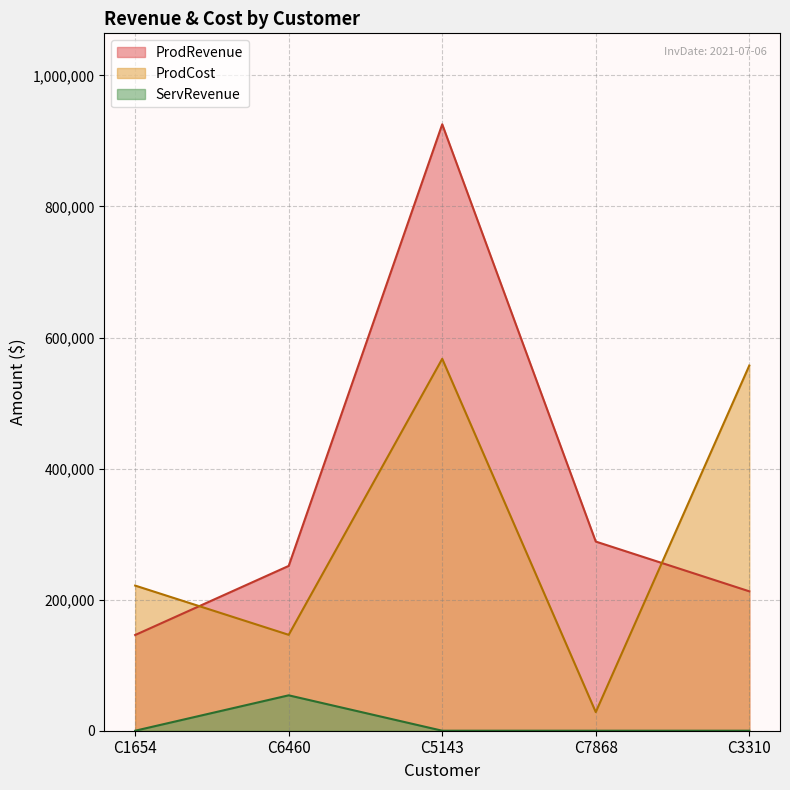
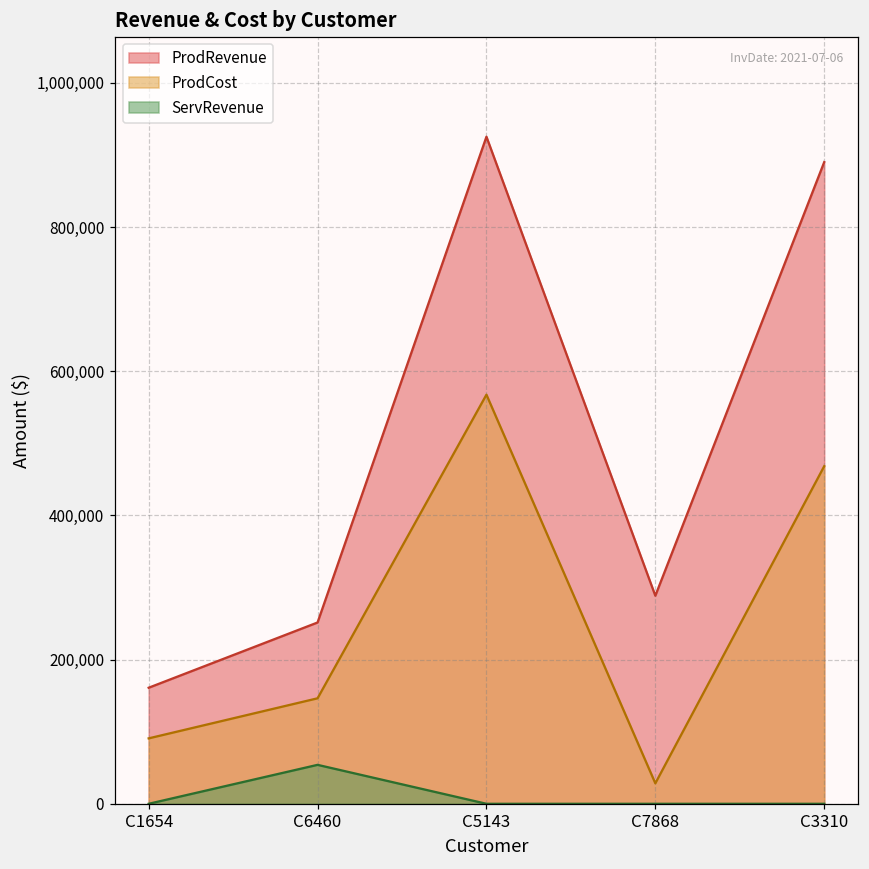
ProdRevenue, C1654: 150,000 -> 160,000
ProdCost, C1654: 220,000 -> 90,000
ProdRevenue, C3310: 210,000 -> 890,000
ProdCost, C3310: 560,000 -> 470,000
